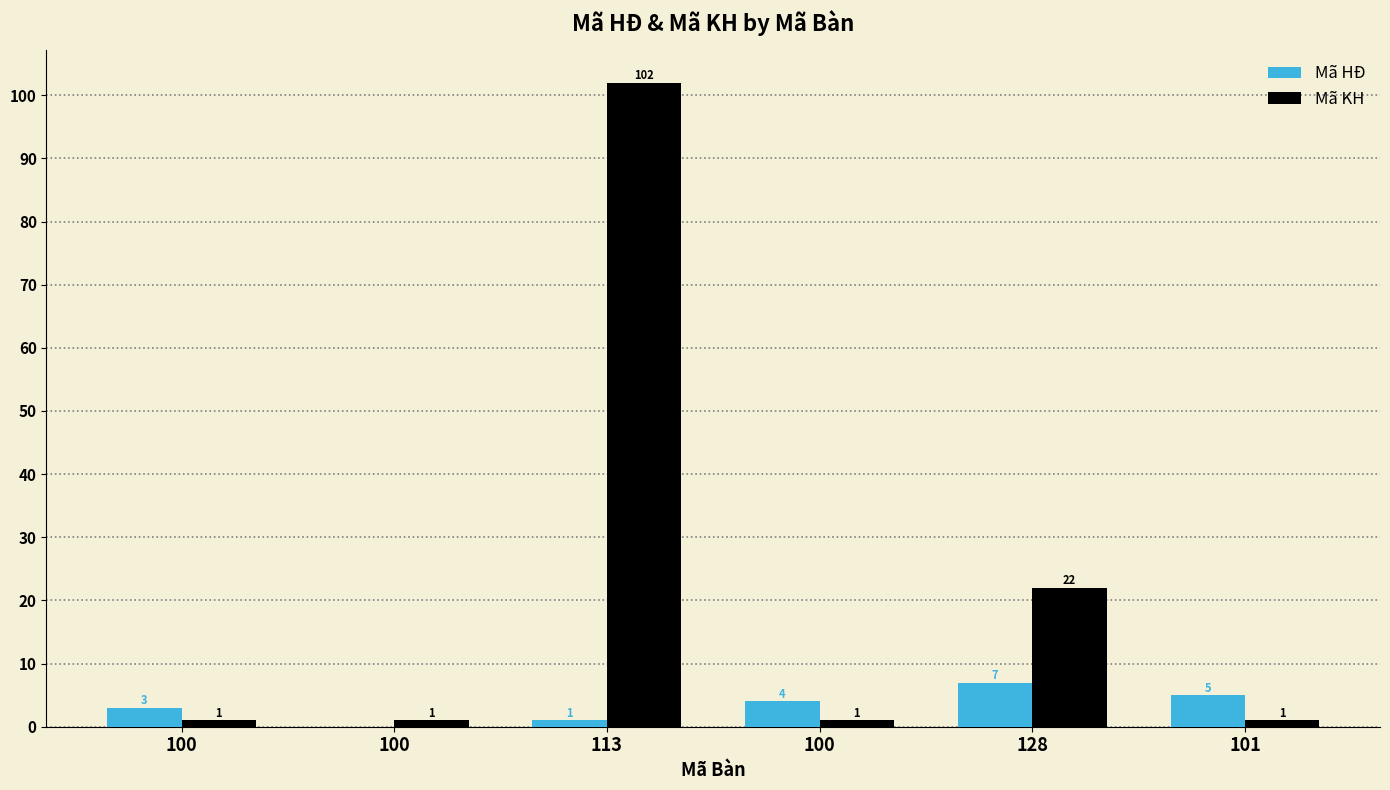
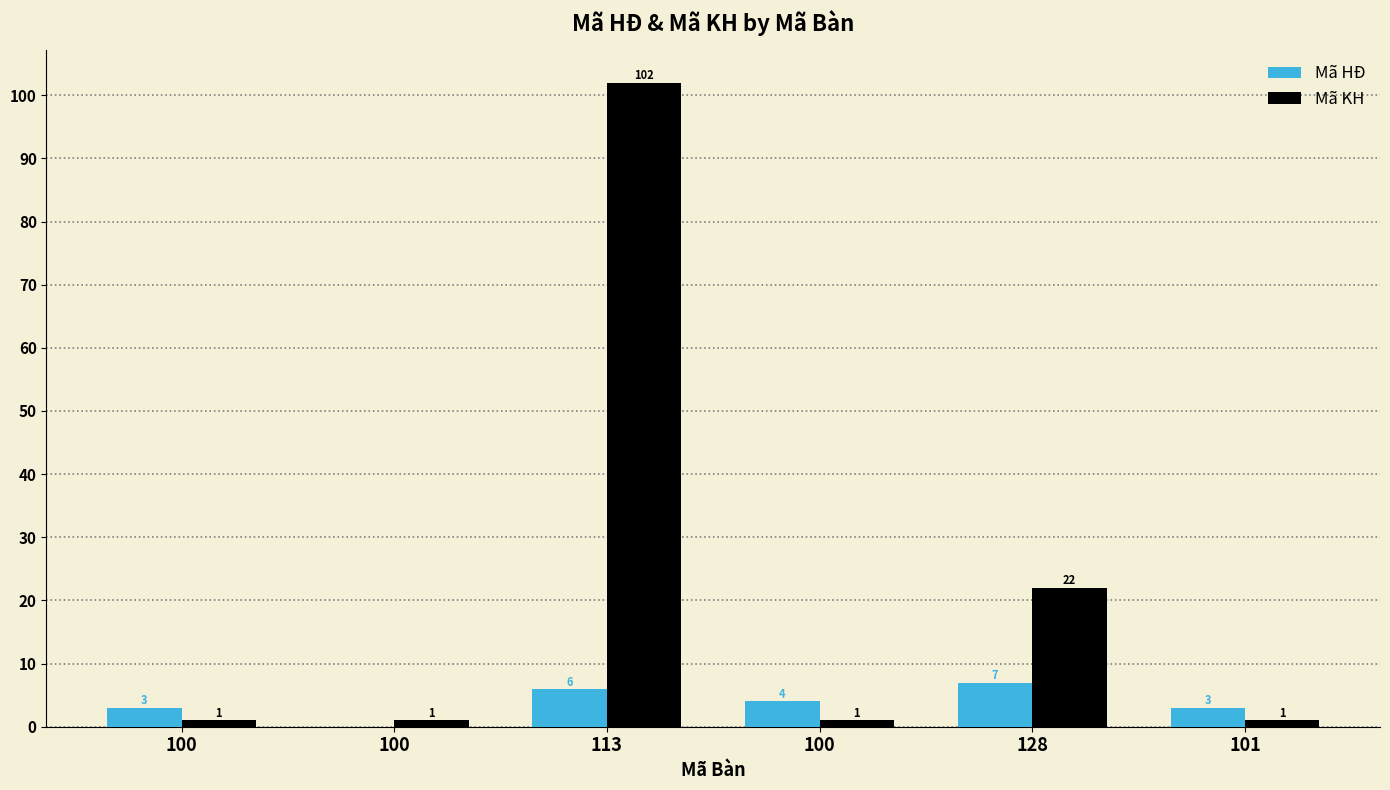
Mã HĐ, 113: 1 -> 6
Mã HĐ, 101: 5 -> 3
